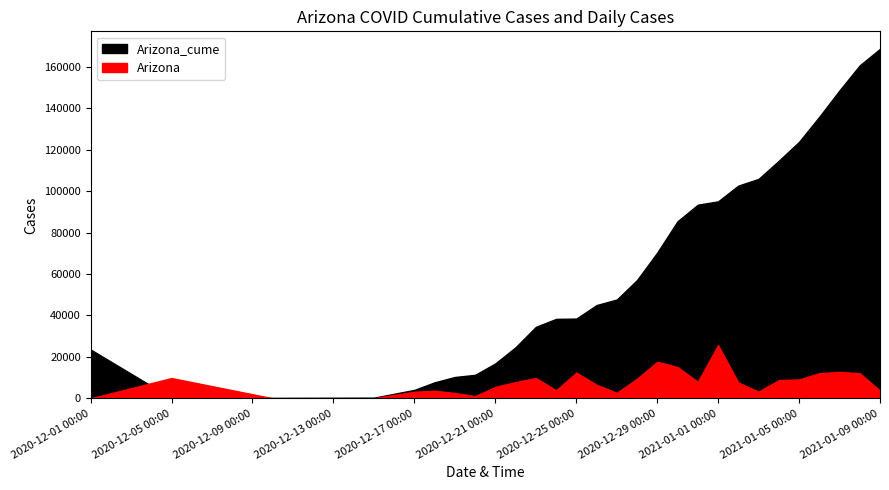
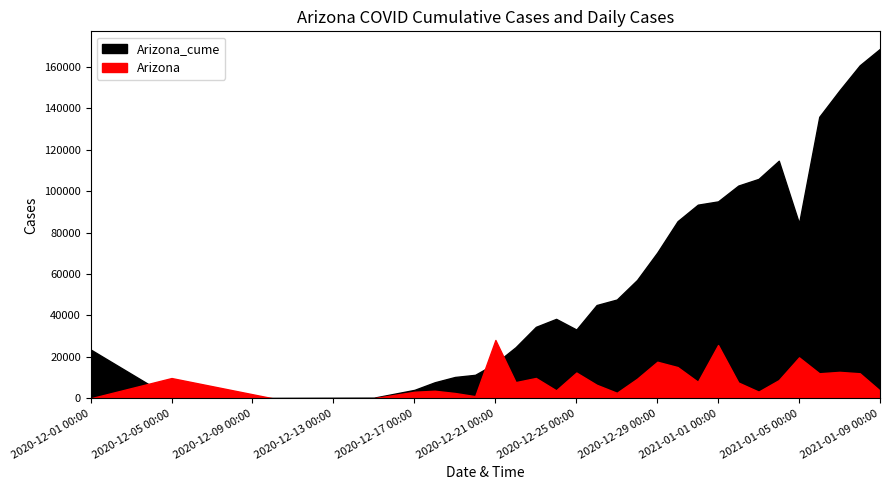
Arizona, 2020-12-21 00:00: 6000 -> 28000
Arizona_cume, 2020-12-25 00:00: 39000 -> 33000
Arizona_cume, 2021-01-05 00:00: 124000 -> 85000
Arizona, 2021-01-05 00:00: 9000 -> 20000
